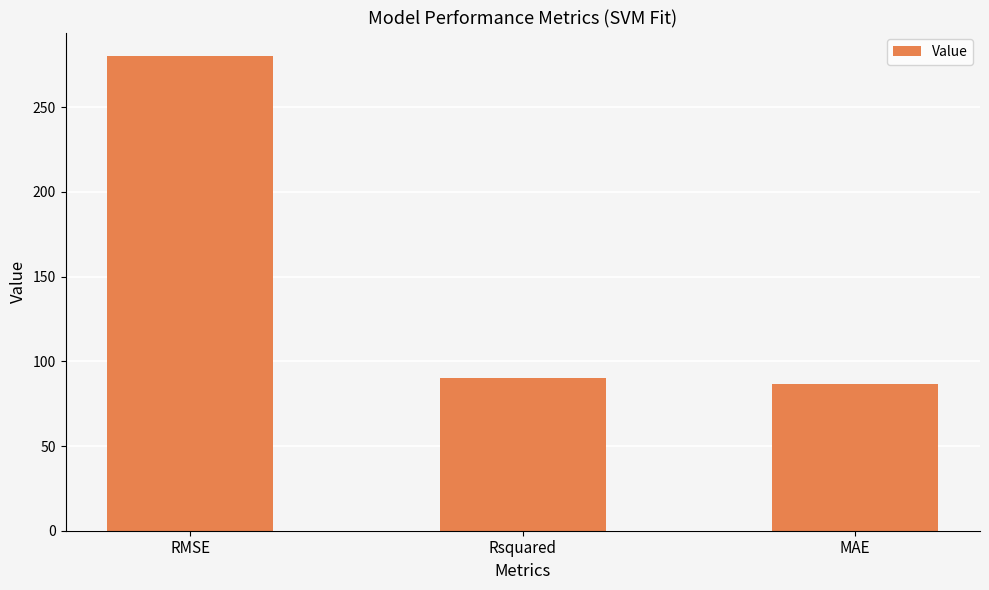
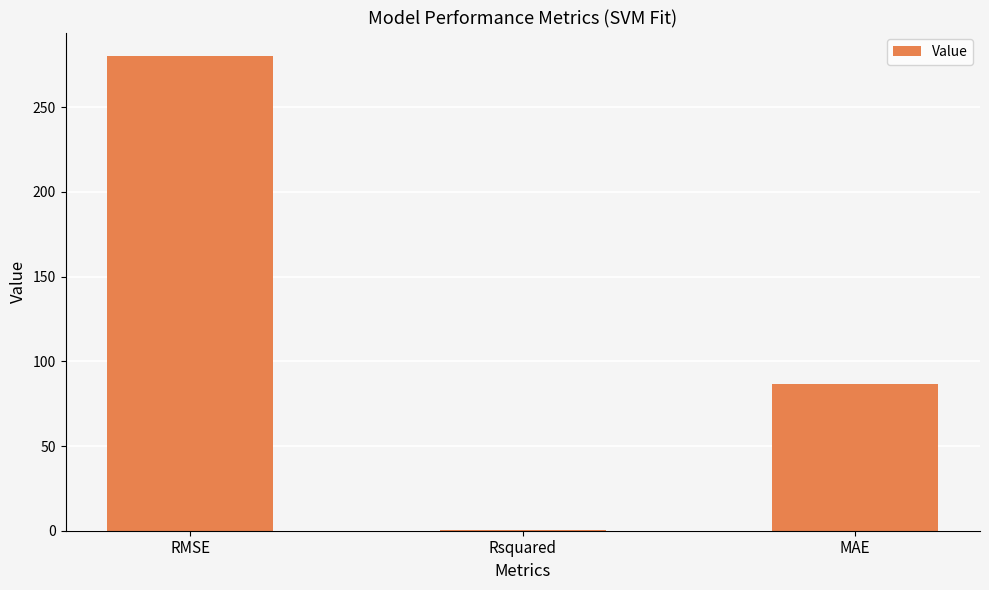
Rsquared: 90 -> 1
